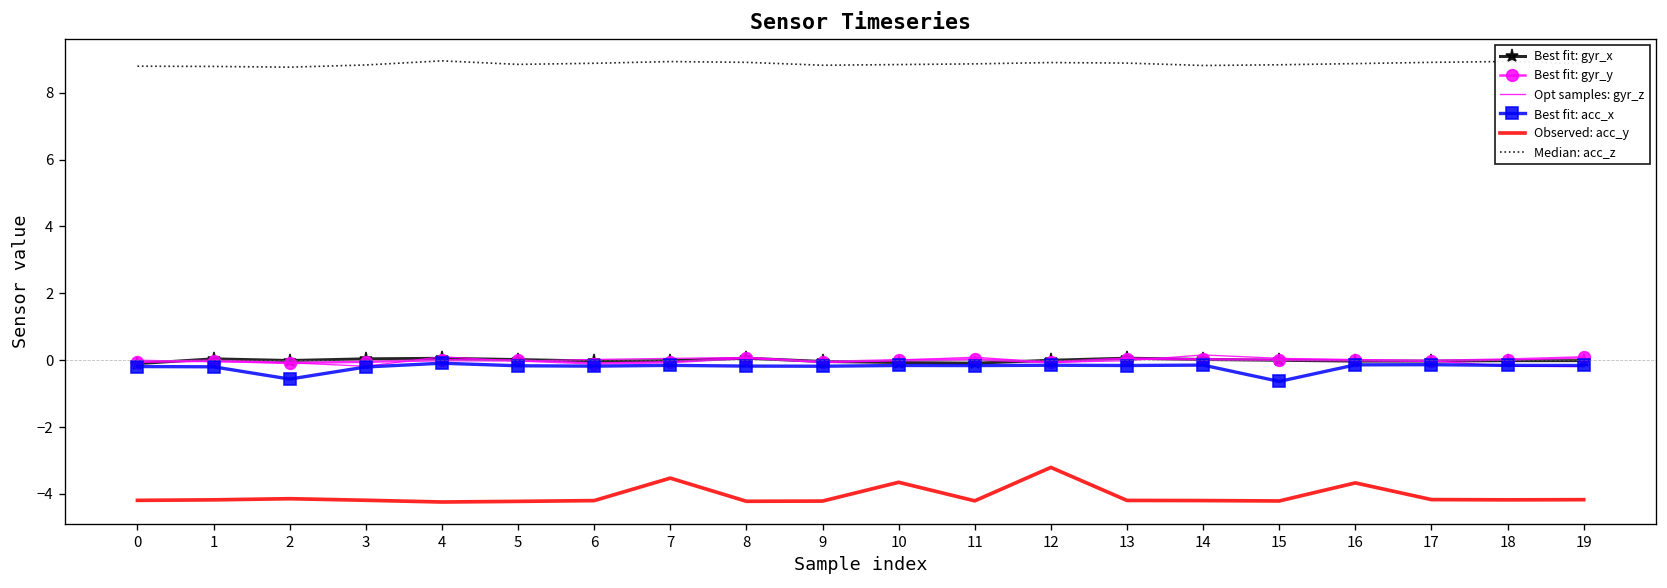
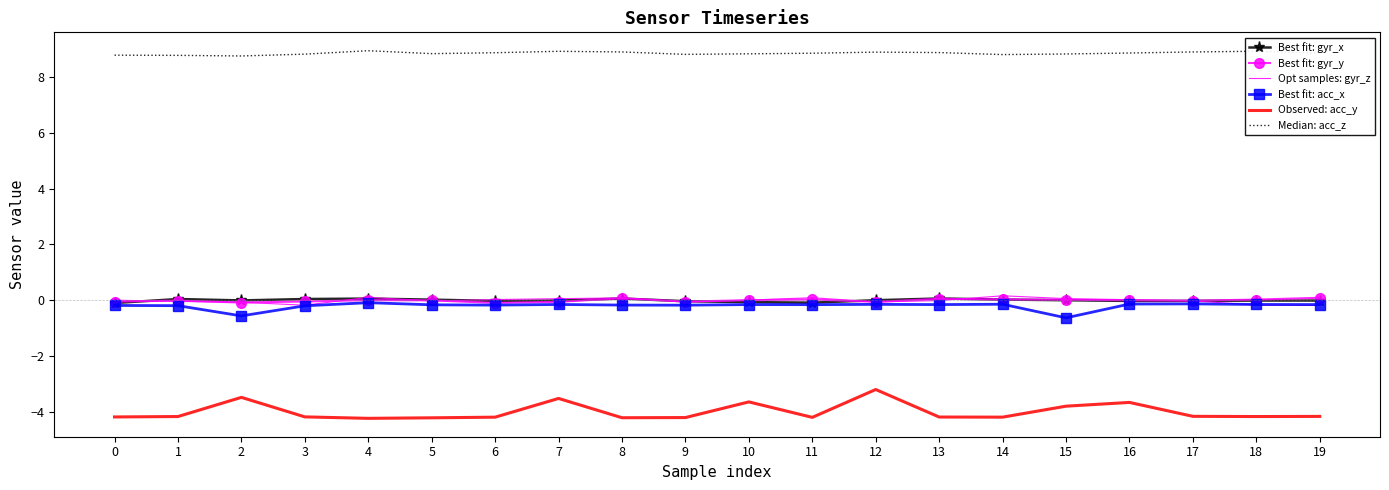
Observed: acc_y, 2: -4.1 -> -3.5
Observed: acc_y, 15: -4.2 -> -3.8
